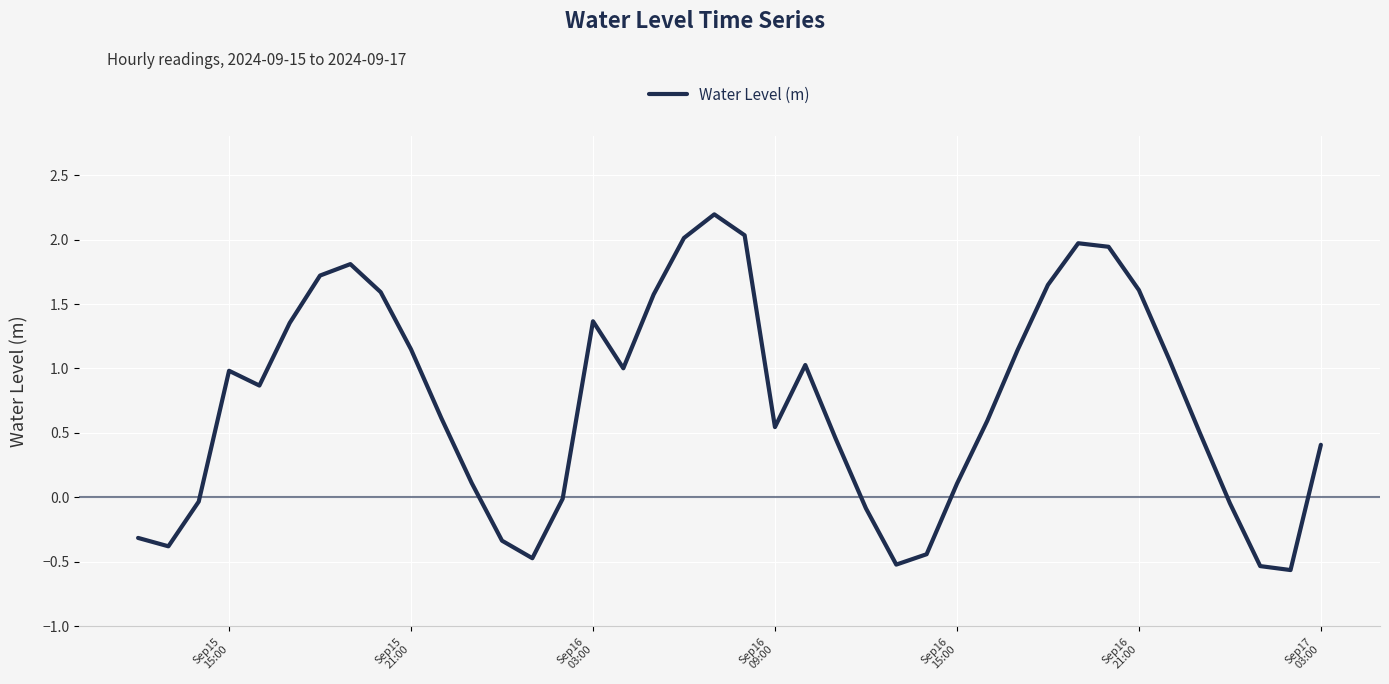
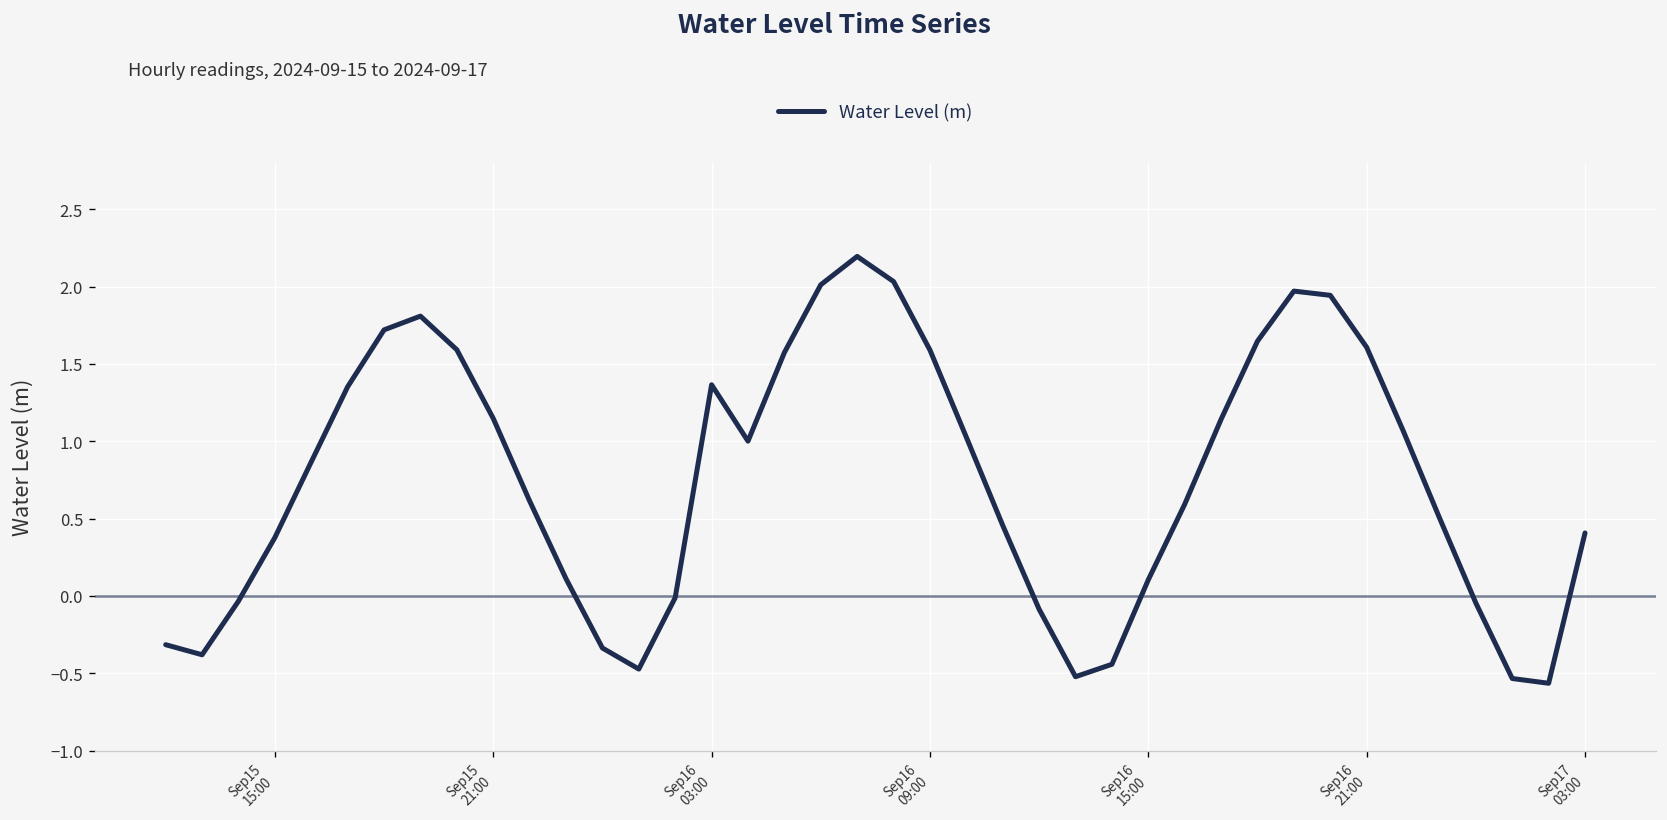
Sep15 15:00: 0.98 -> 0.38
Sep16 09:00: 0.55 -> 1.59
